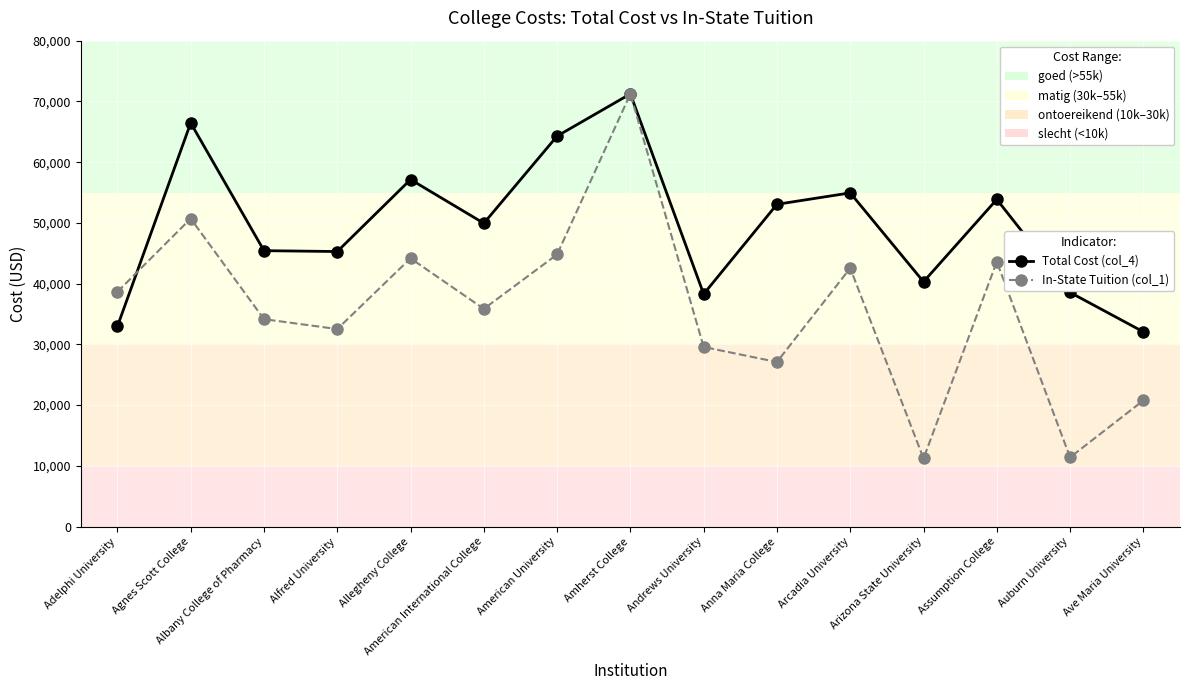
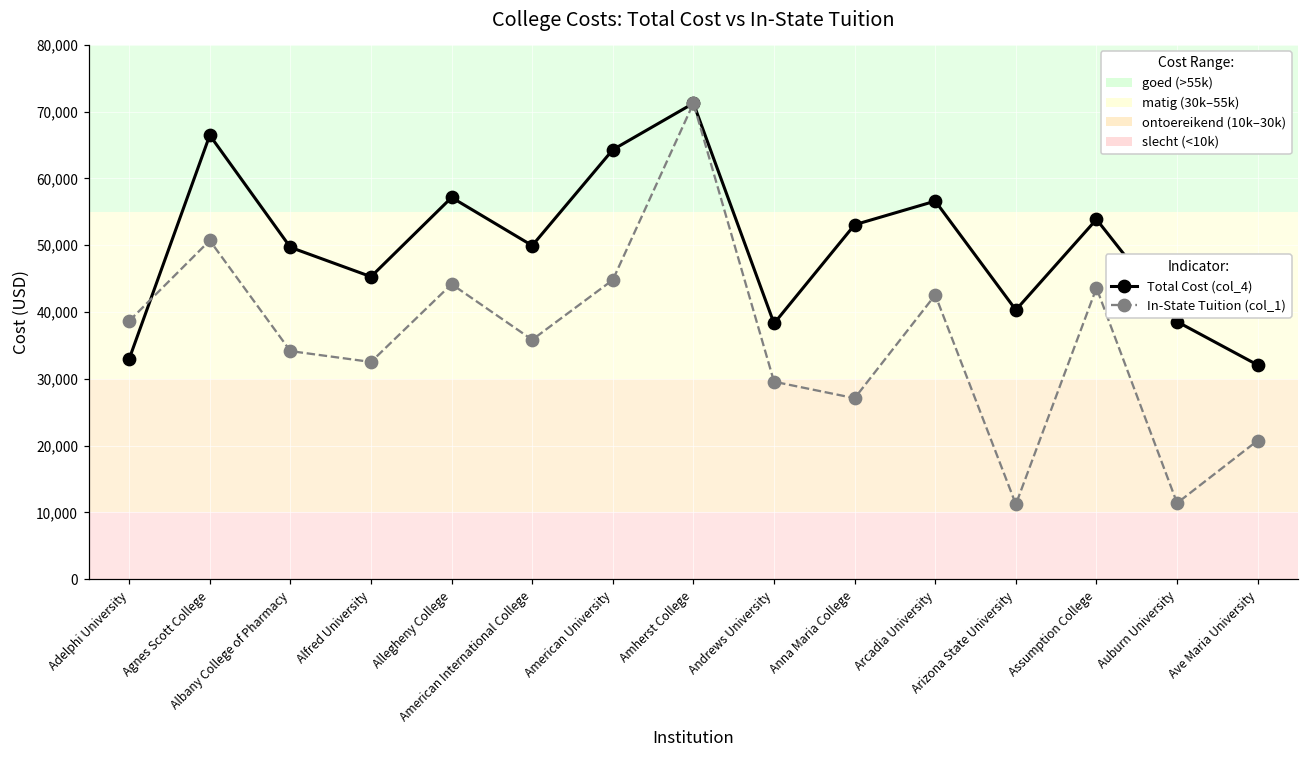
Total Cost (col_4), Albany College of Pharmacy: 45,000 -> 50,000
Total Cost (col_4), Arcadia University: 55,000 -> 57,000
